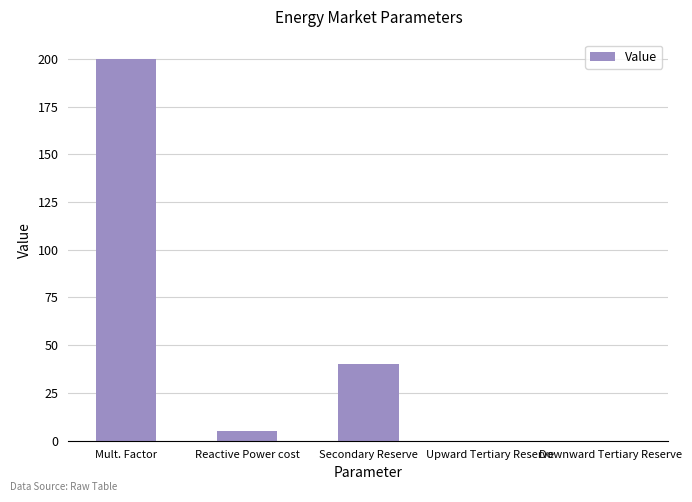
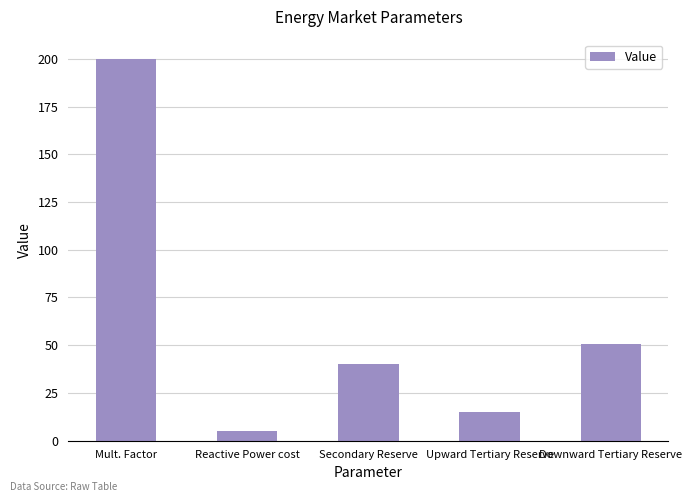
Upward Tertiary Reserve: 0 -> 15
Downward Tertiary Reserve: 0 -> 51
